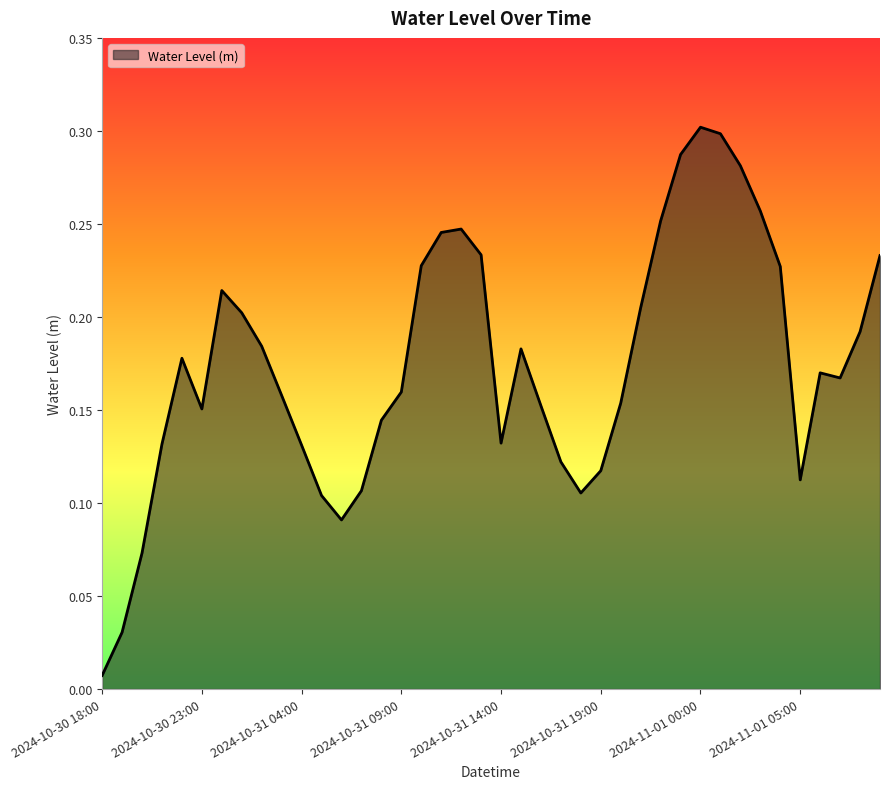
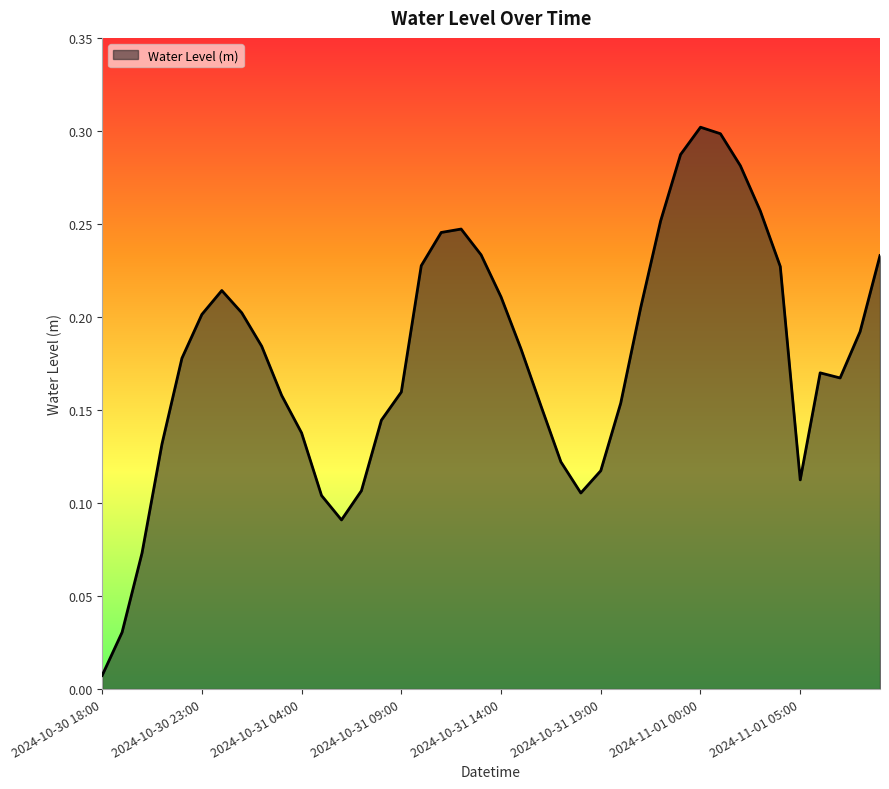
2024-10-30 23:00: 0.151 -> 0.201
2024-10-31 04:00: 0.131 -> 0.138
2024-10-31 14:00: 0.132 -> 0.211
